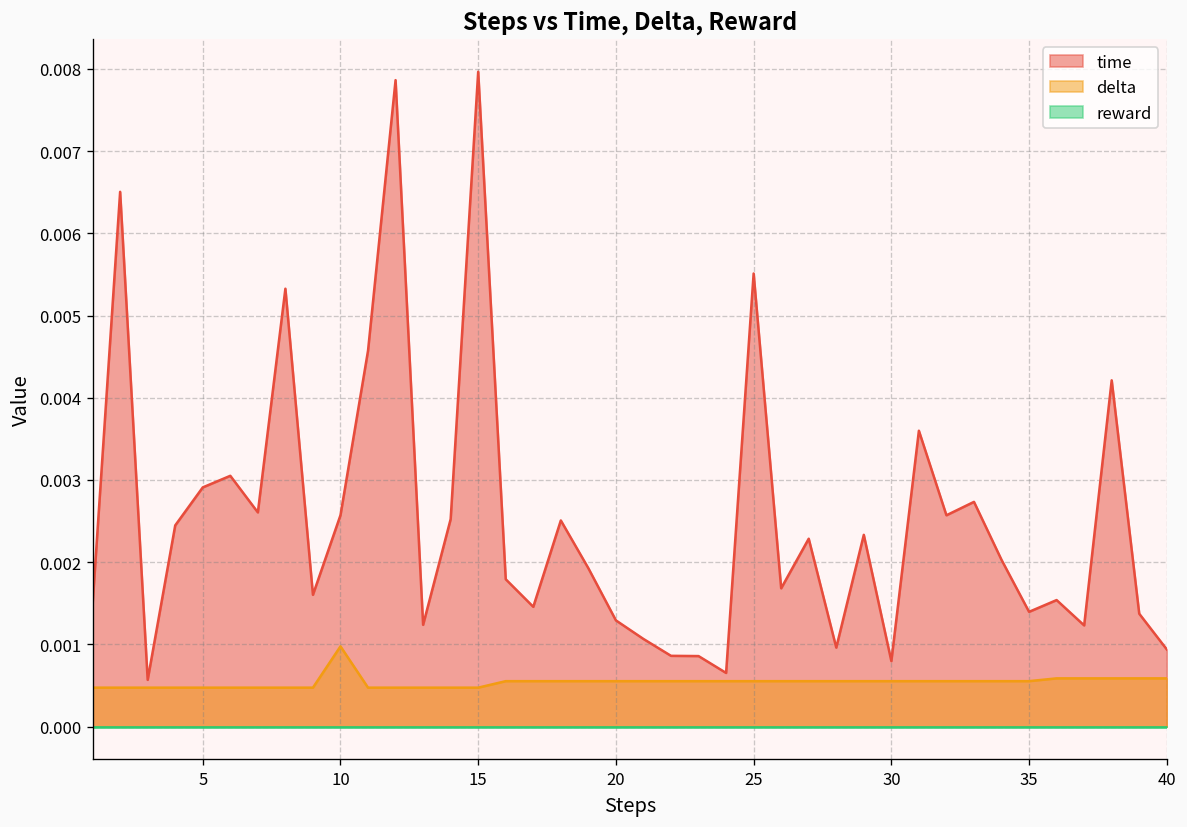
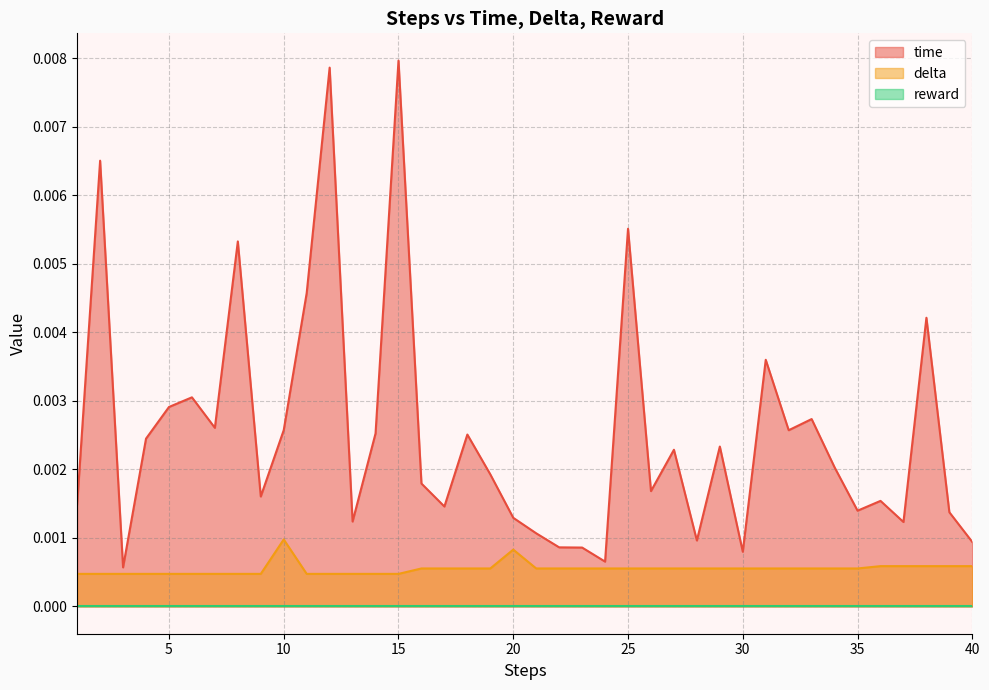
delta, 20: 0.0006 -> 0.0008
